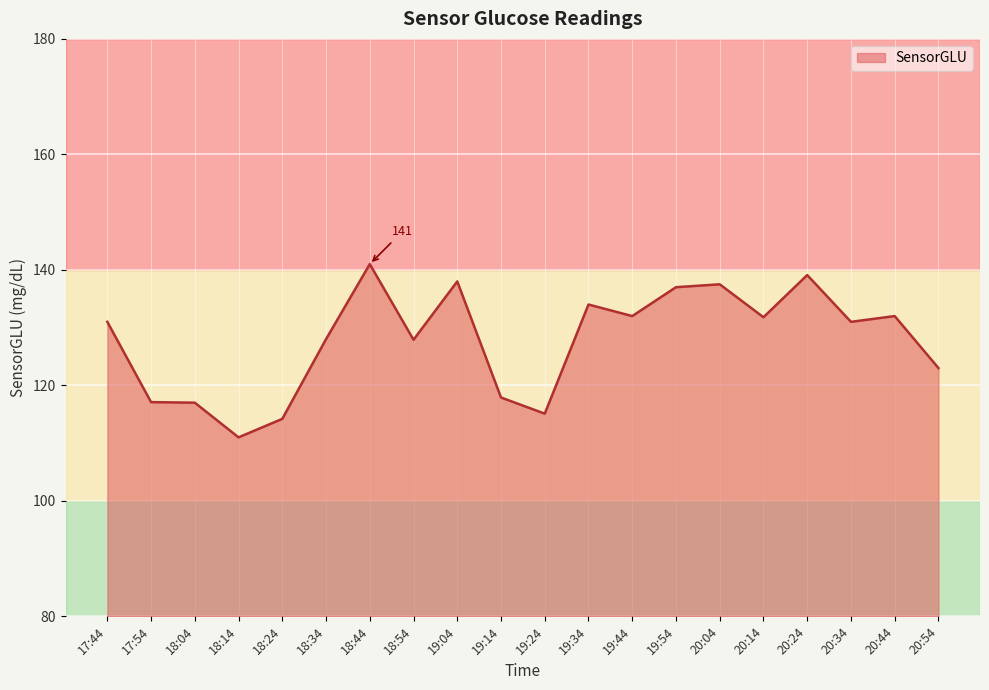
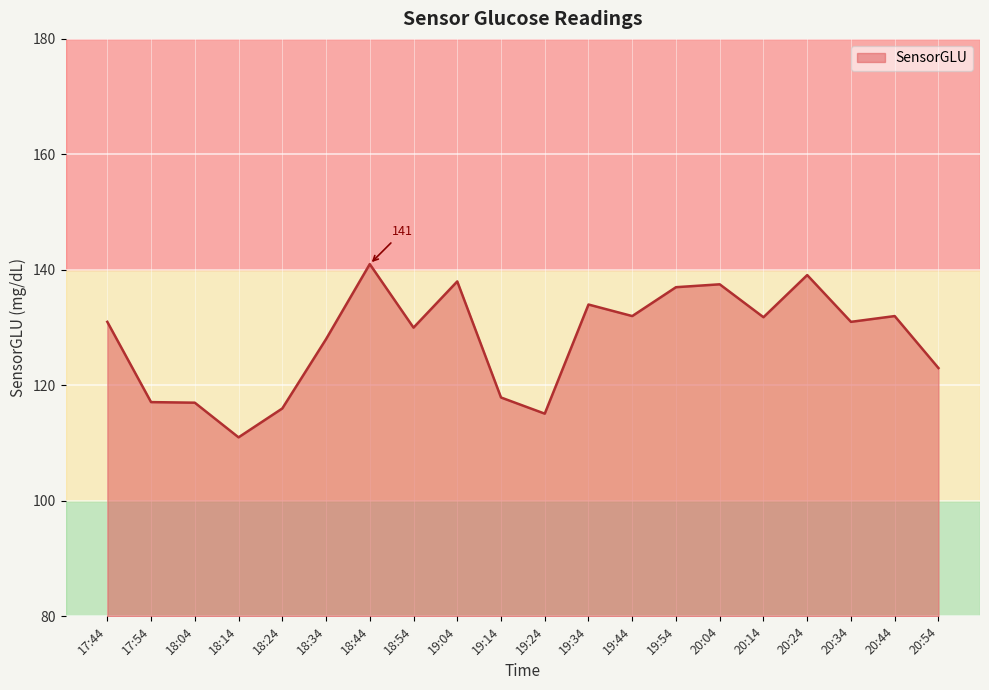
18:24: 114 -> 116
18:54: 128 -> 130
